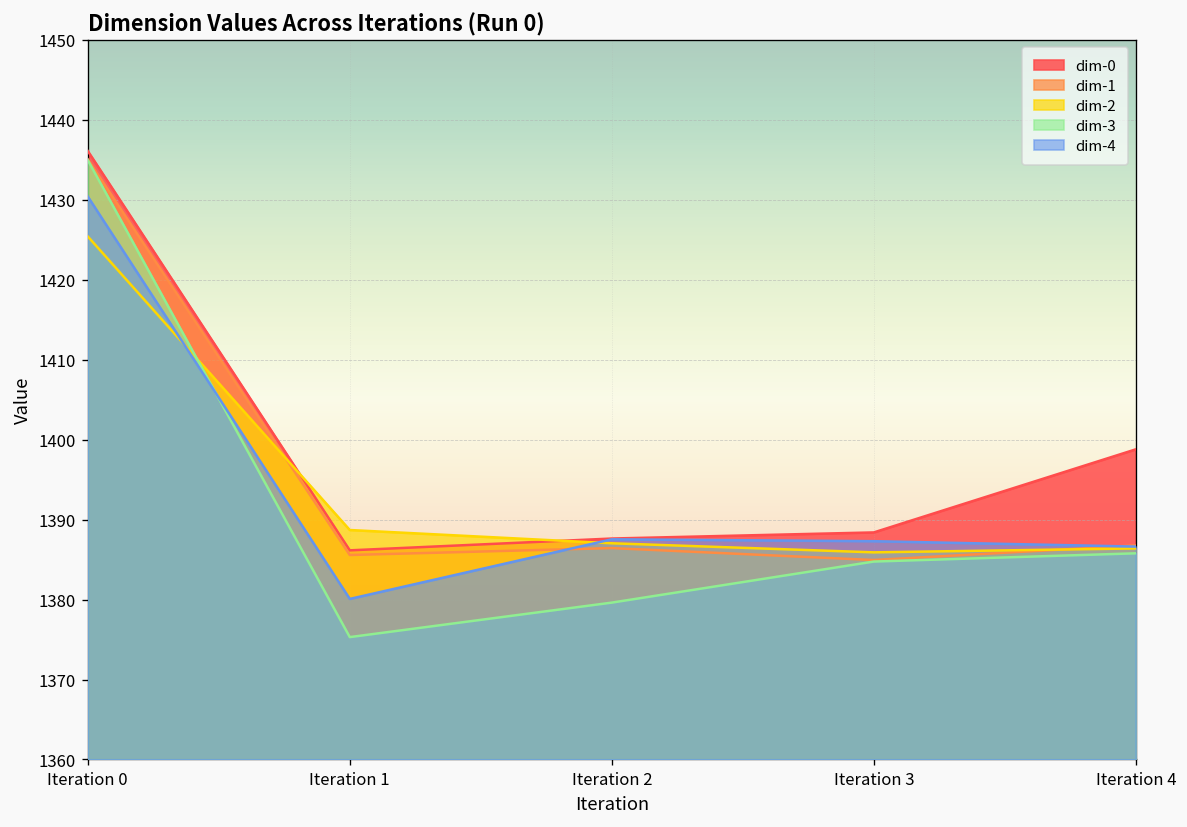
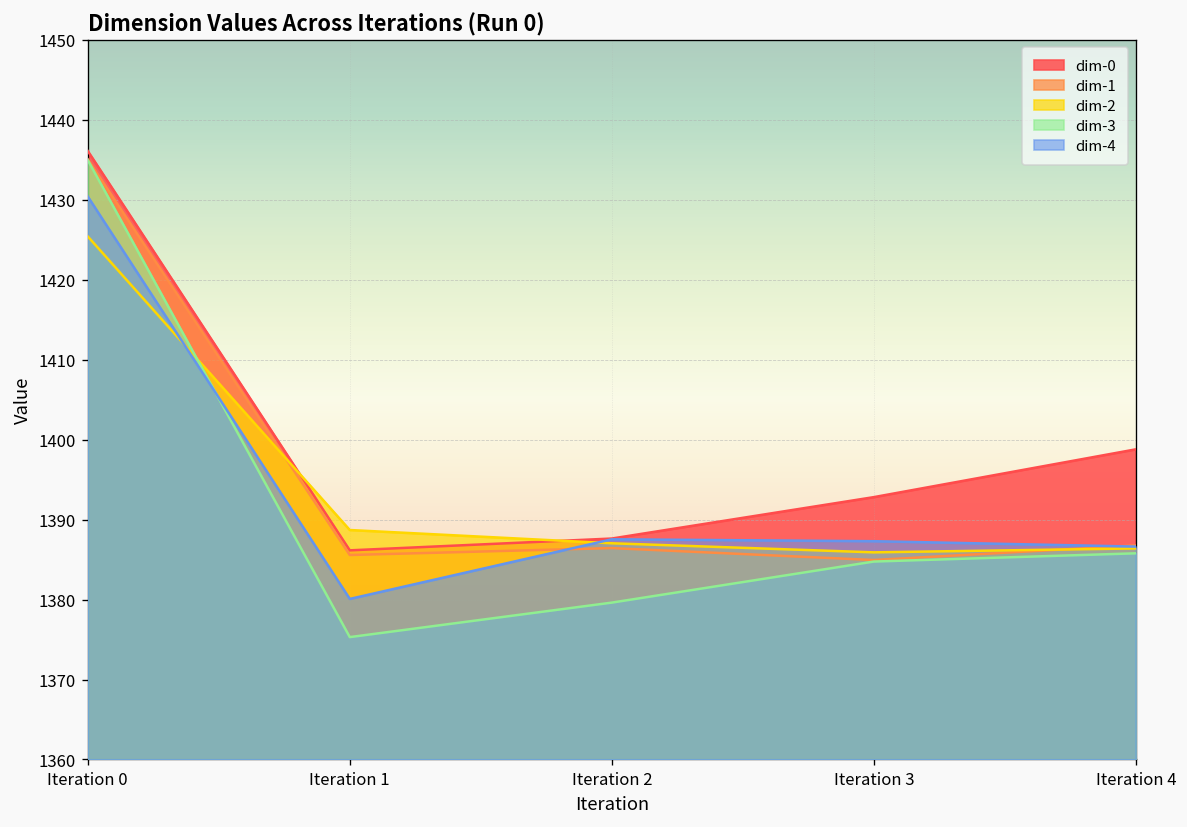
dim-0, Iteration 3: 1388 -> 1393
